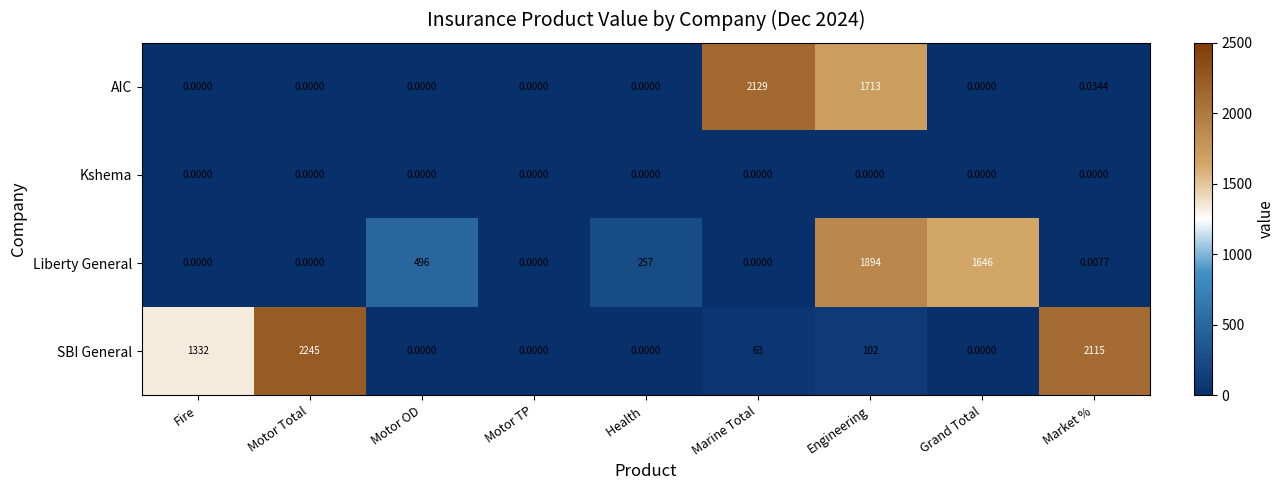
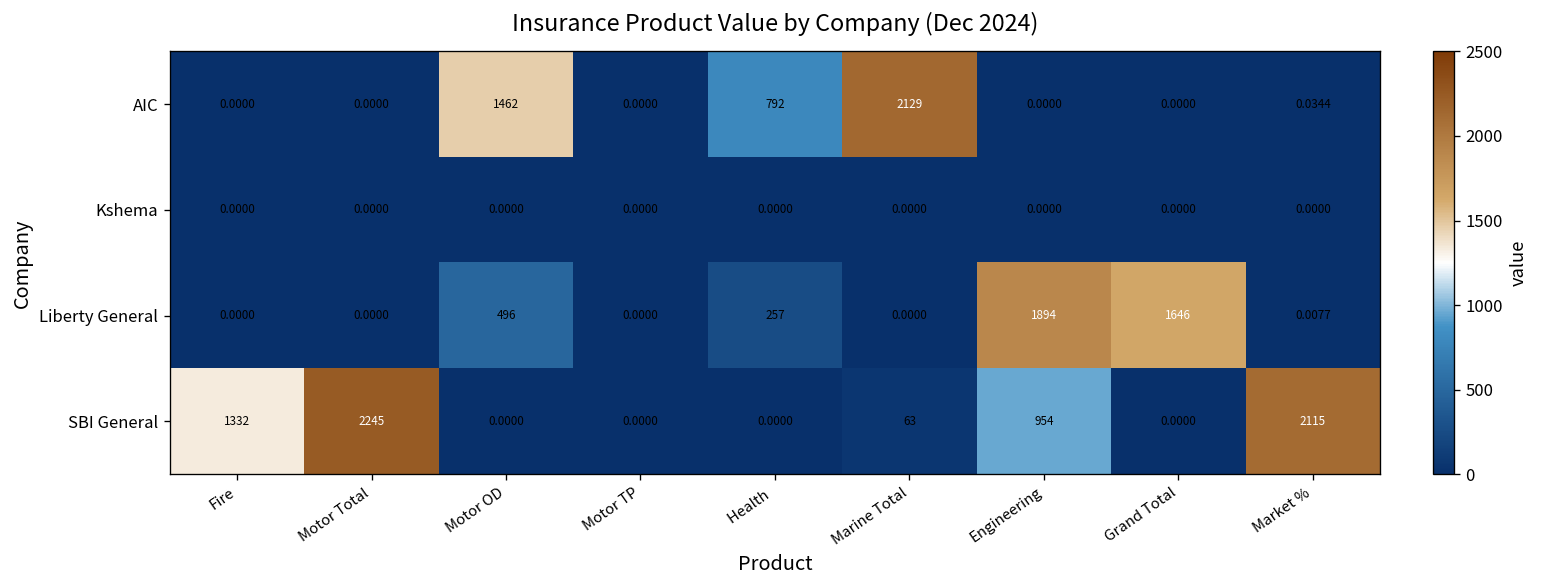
AIC, Motor OD: 0.0000 -> 1462
AIC, Health: 0.0000 -> 792
AIC, Engineering: 1713 -> 0.0000
SBI General, Engineering: 102 -> 954
